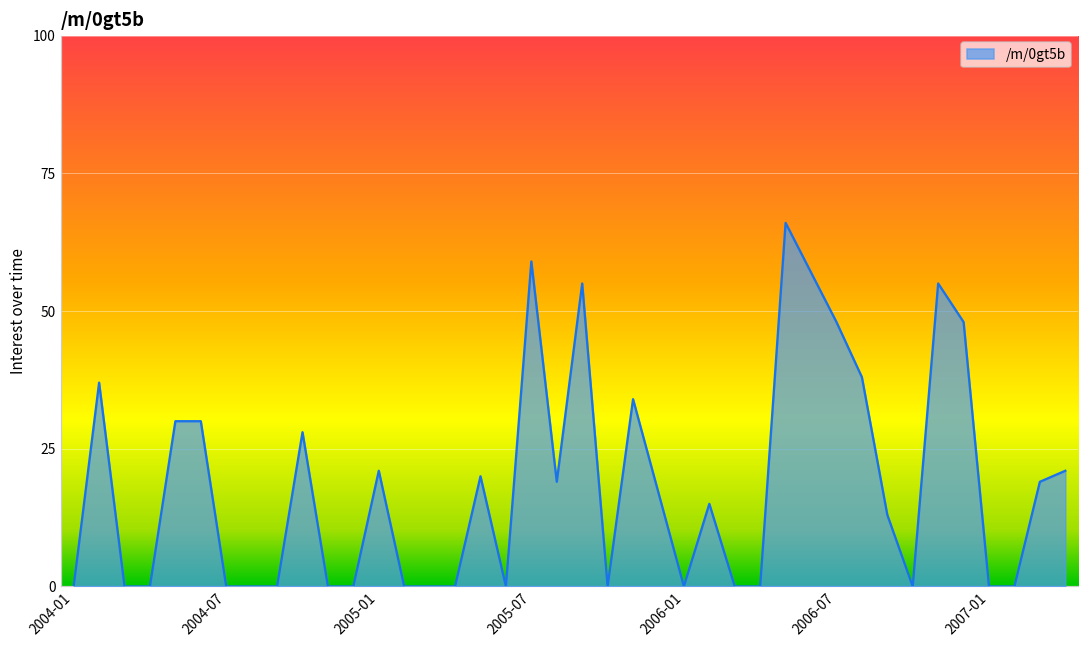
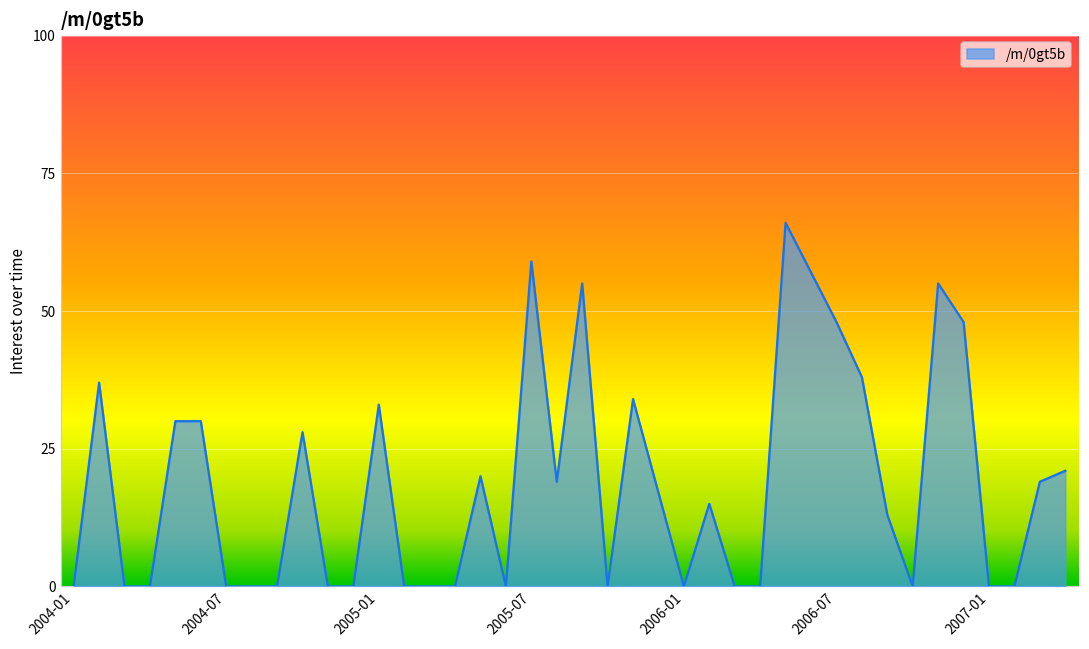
2005-01: 21 -> 33
